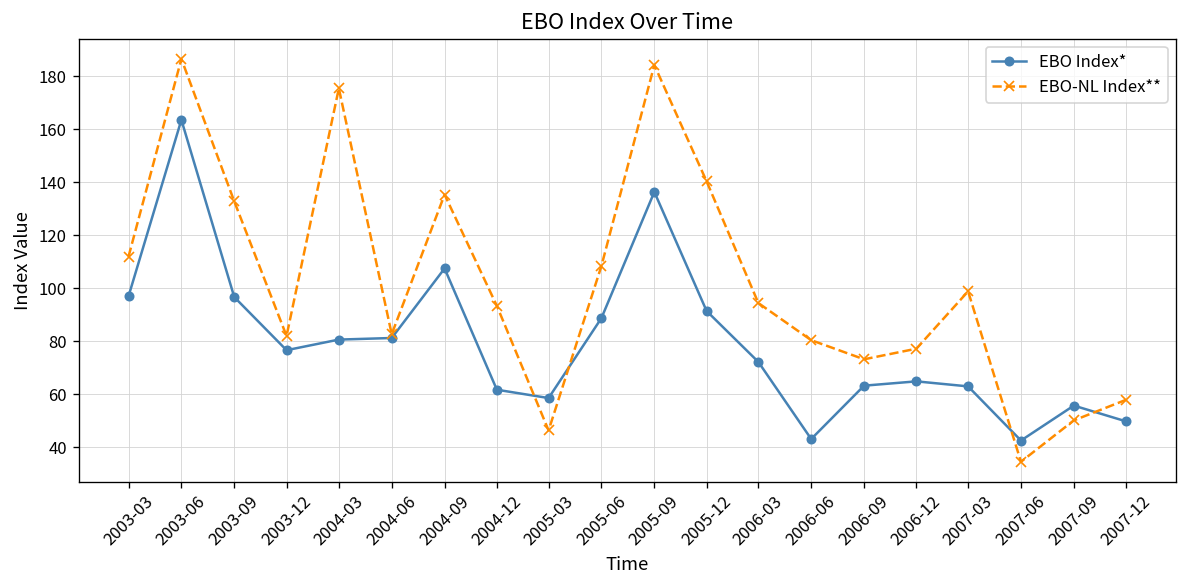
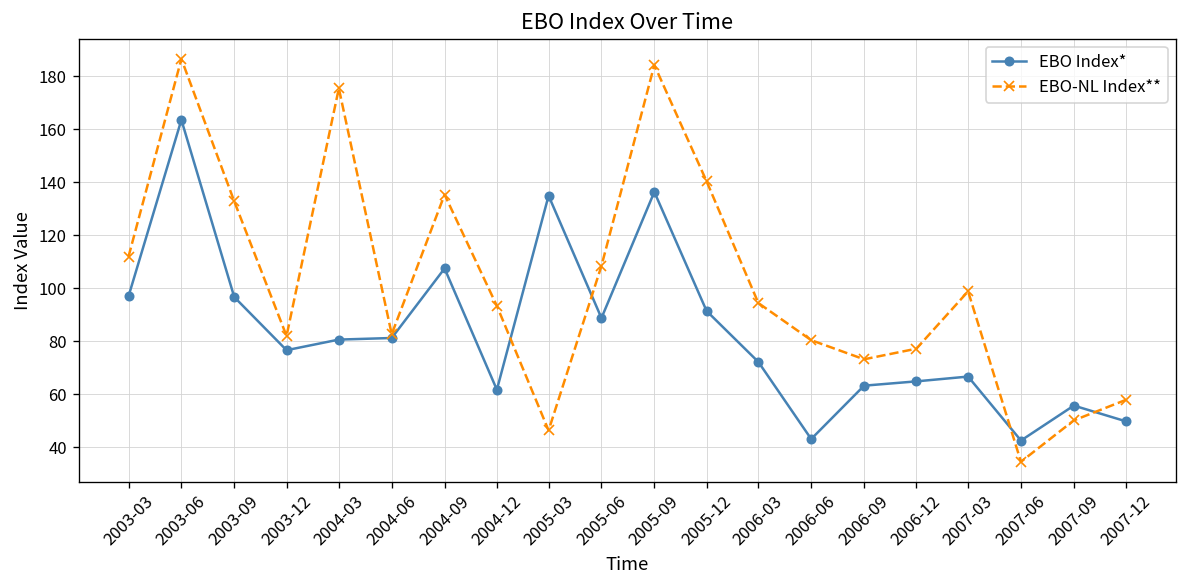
EBO Index*, 2005-03: 59 -> 135
EBO Index*, 2007-03: 63 -> 67
